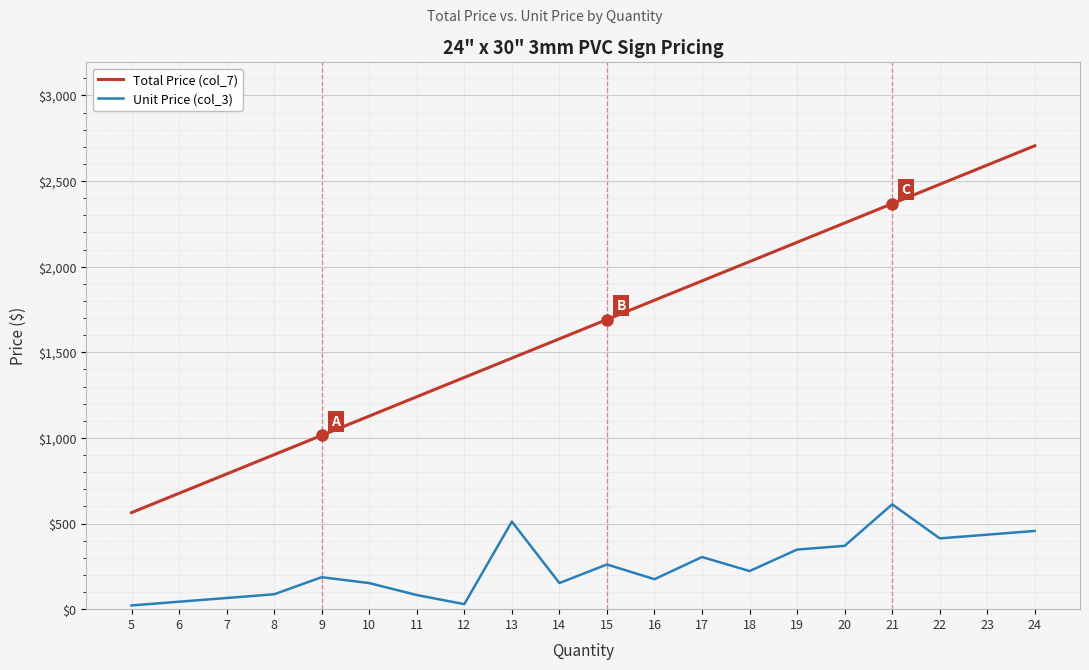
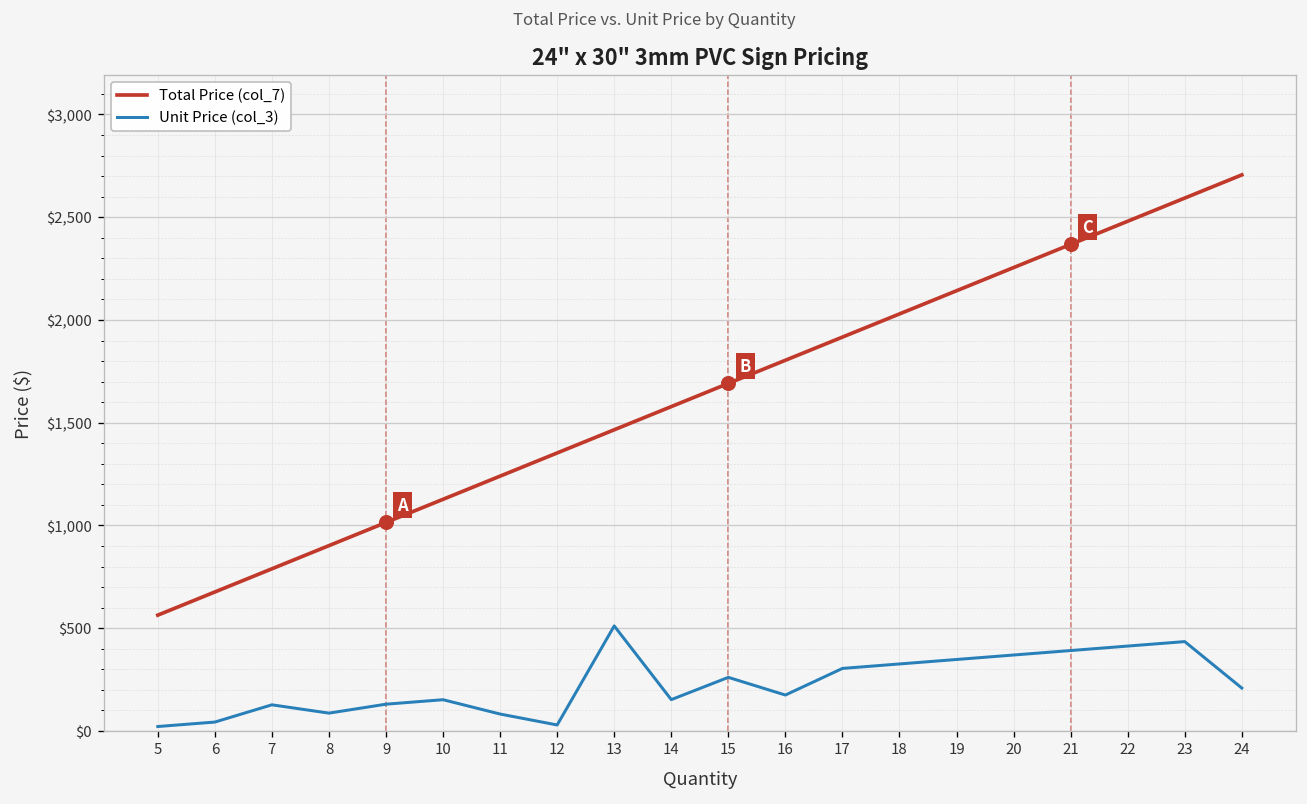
Unit Price (col_3), 7: $70 -> $130
Unit Price (col_3), 9: $190 -> $130
Unit Price (col_3), 18: $220 -> $330
Unit Price (col_3), 21: $610 -> $390
Unit Price (col_3), 24: $460 -> $210
